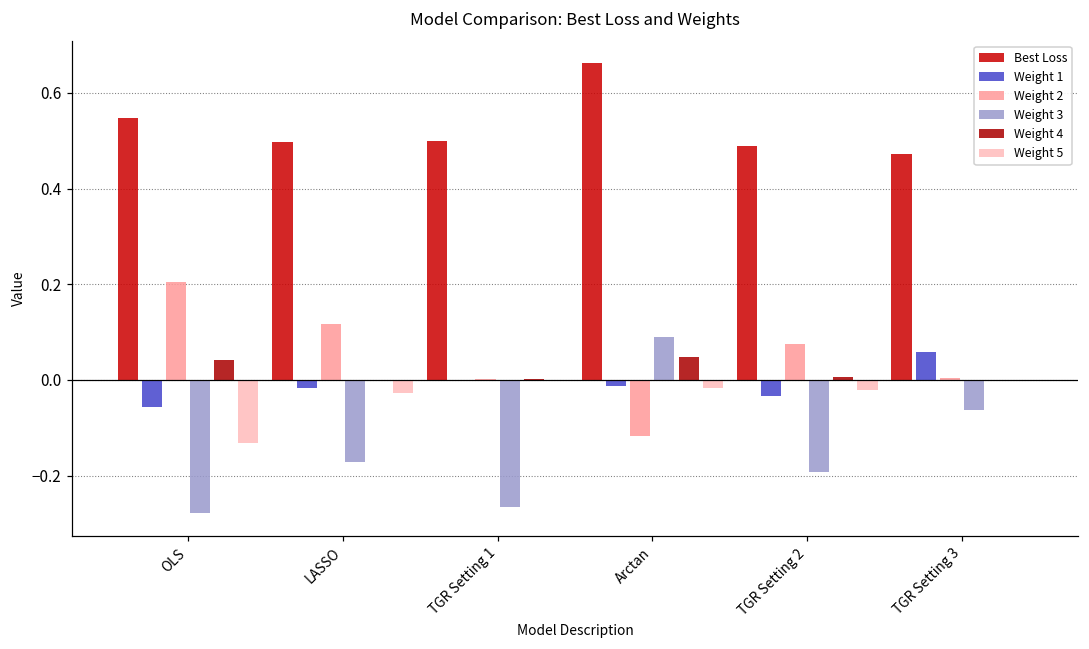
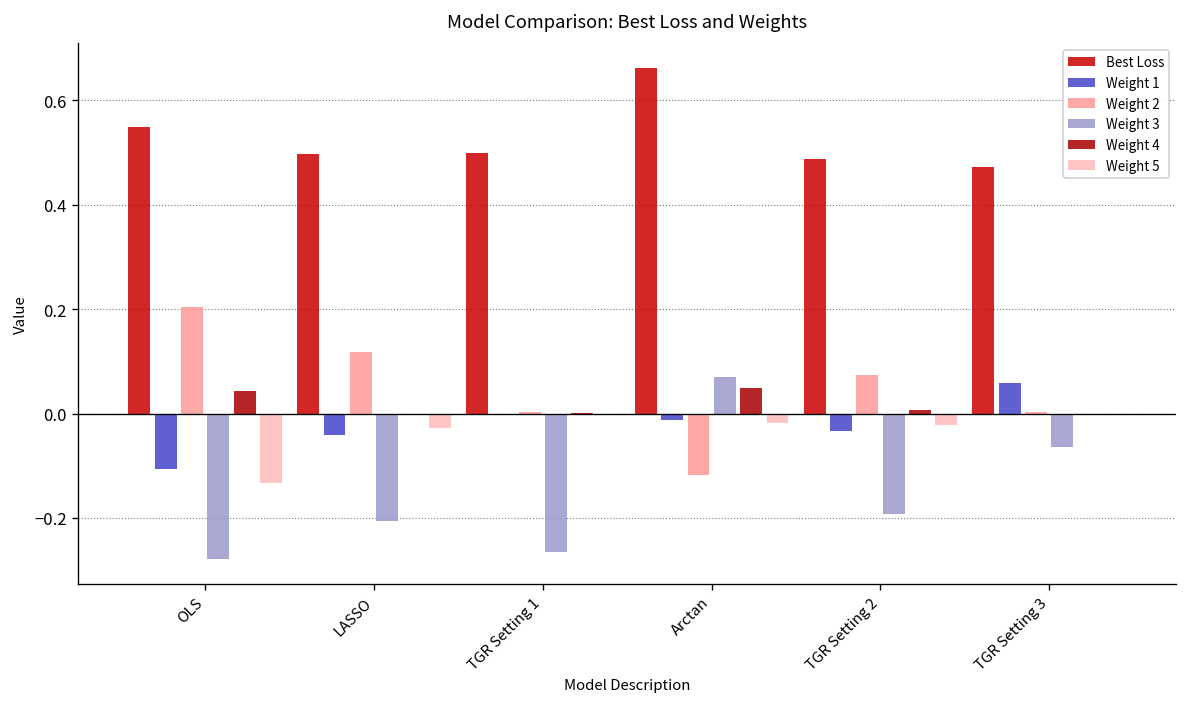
Weight 1, OLS: -0.06 -> -0.11
Weight 1, LASSO: -0.02 -> -0.04
Weight 3, LASSO: -0.17 -> -0.21
Weight 3, Arctan: 0.09 -> 0.07
